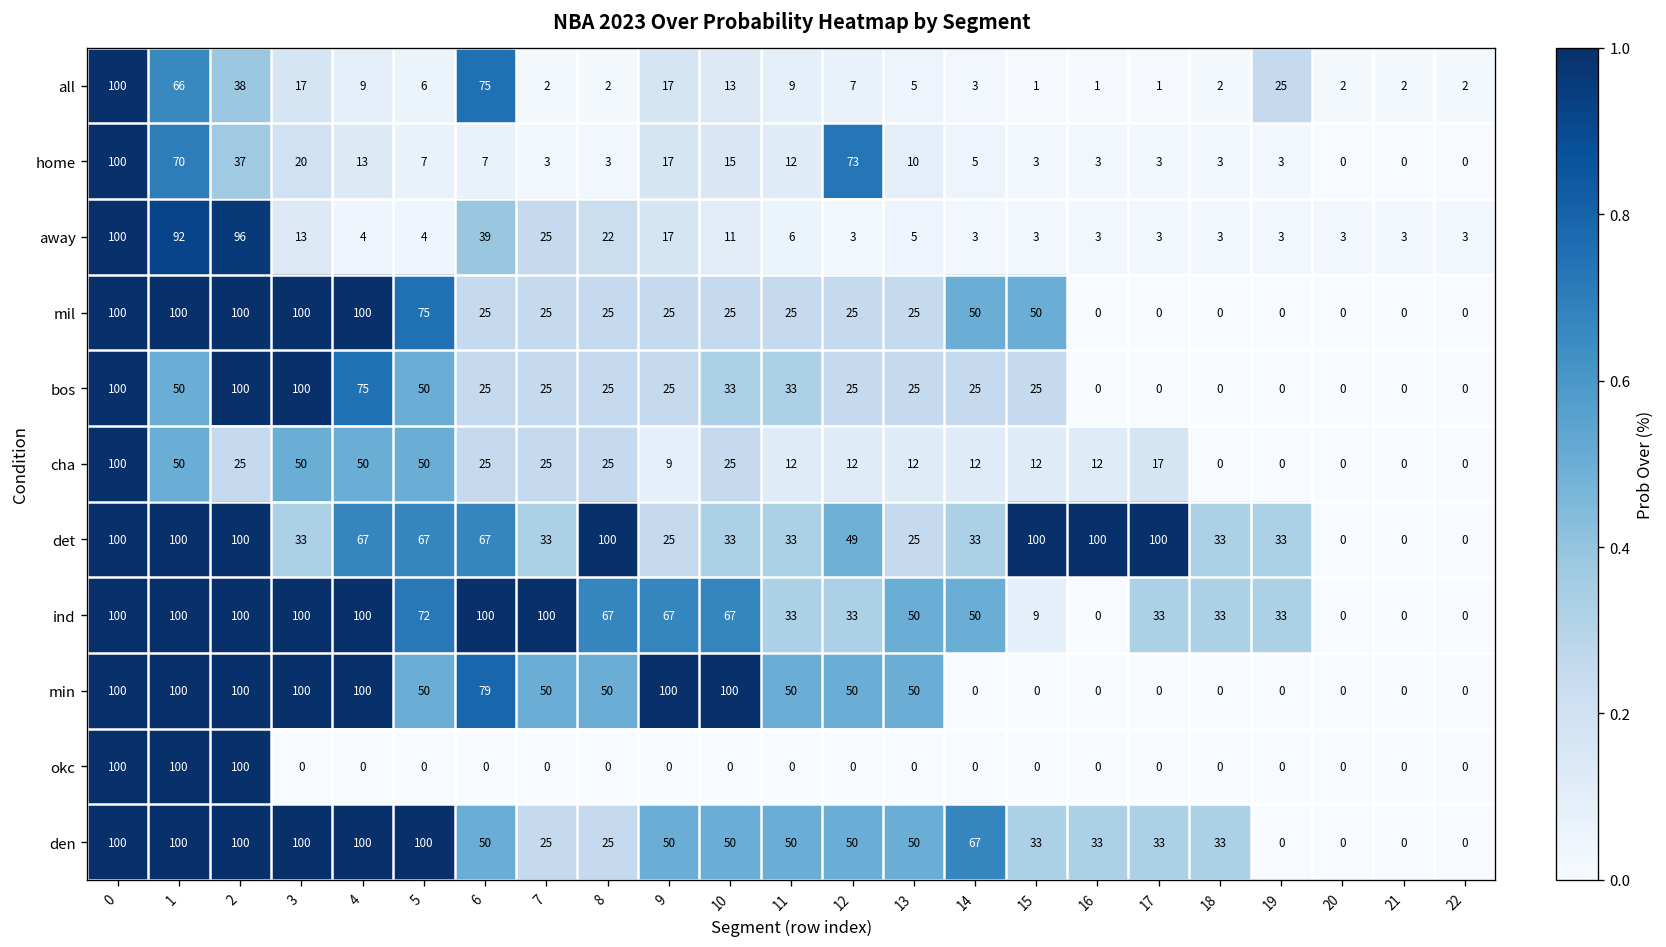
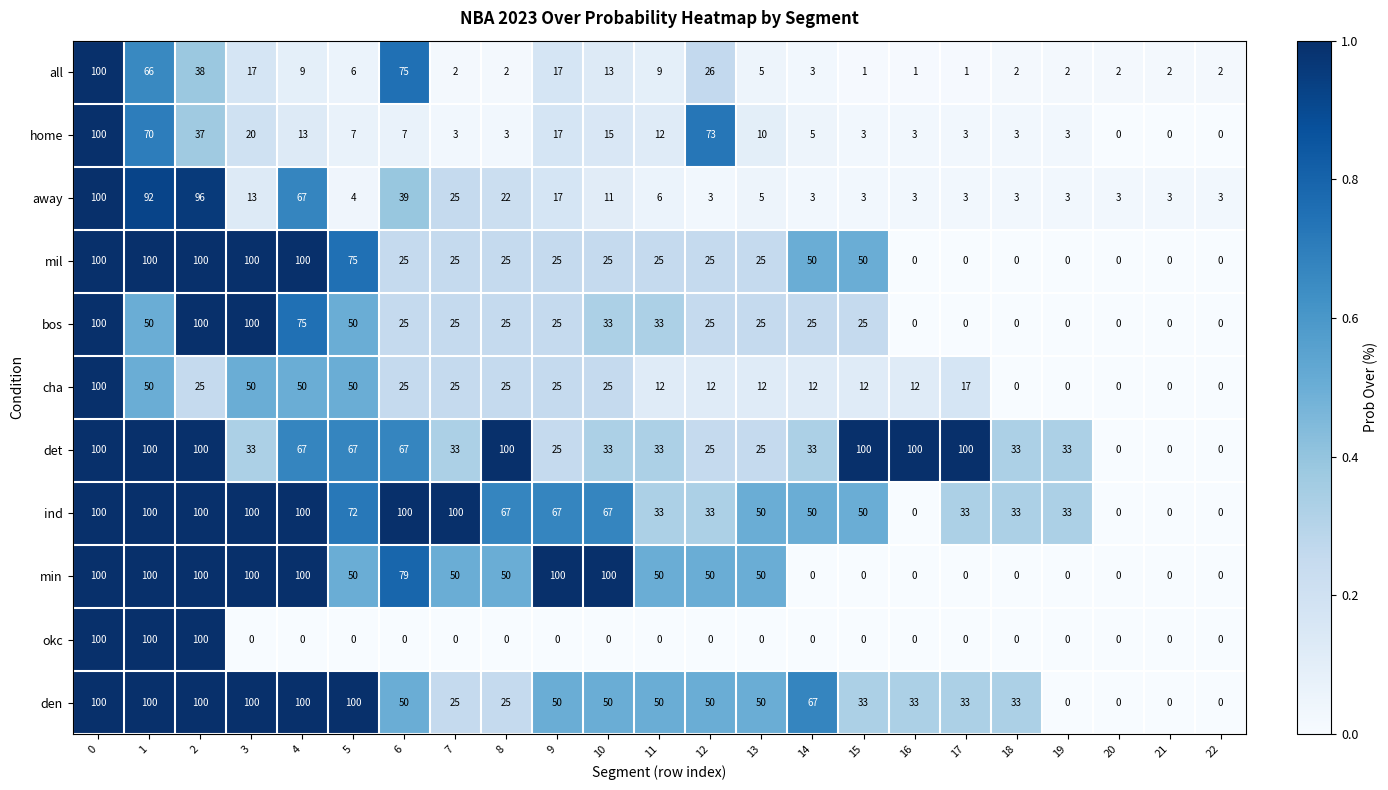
all, 12: 7 -> 26
all, 19: 25 -> 2
away, 4: 4 -> 67
cha, 9: 9 -> 25
det, 12: 49 -> 25
ind, 15: 9 -> 50
